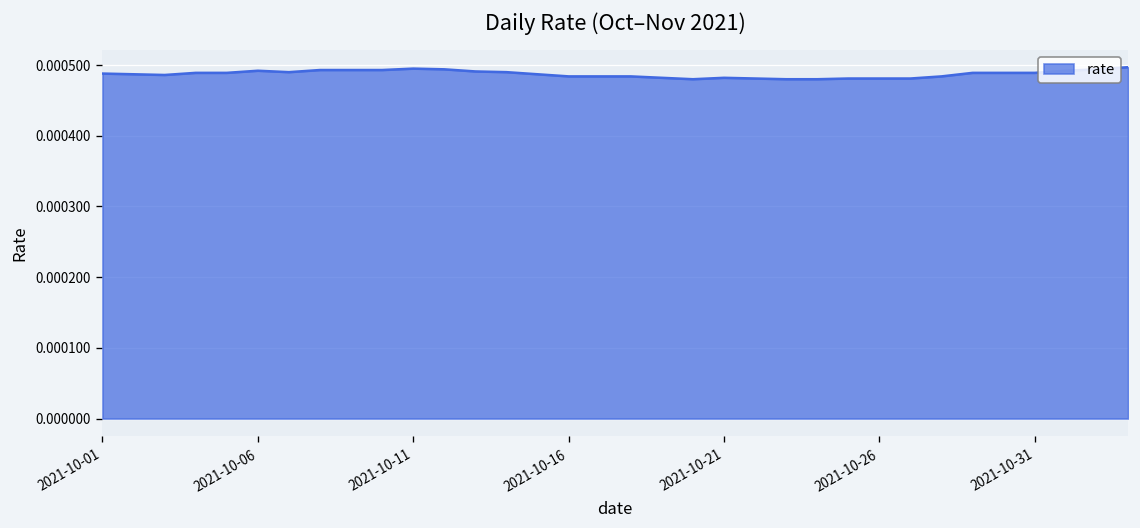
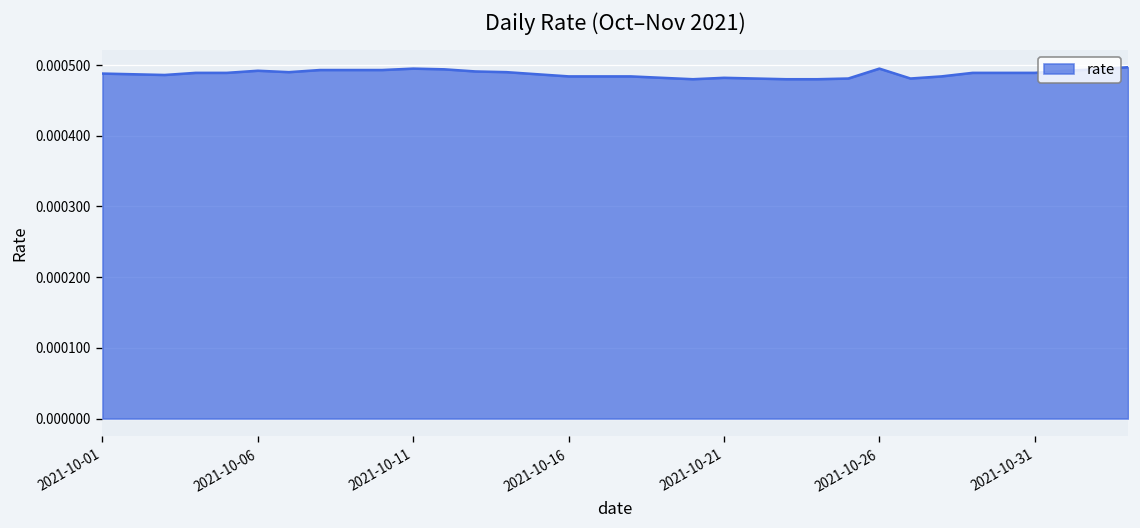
2021-10-26: 0.00048 -> 0.00050
